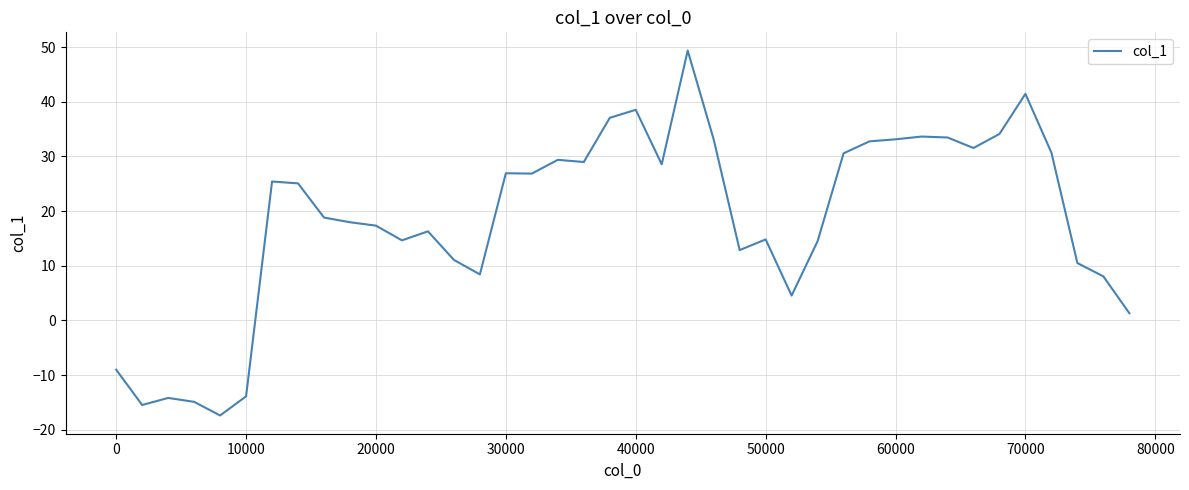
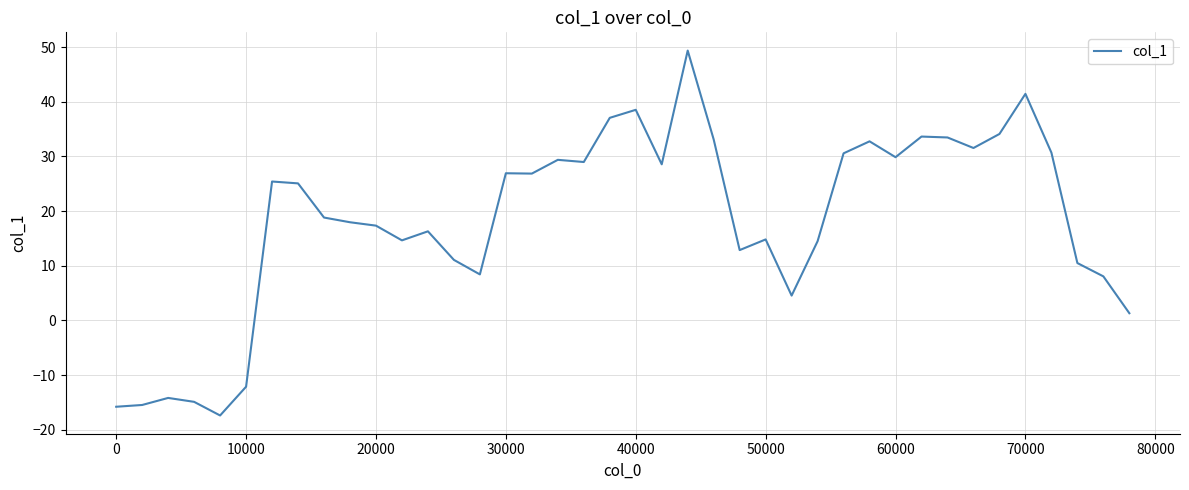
0: -9 -> -16
10000: -14 -> -12
60000: 33 -> 30
